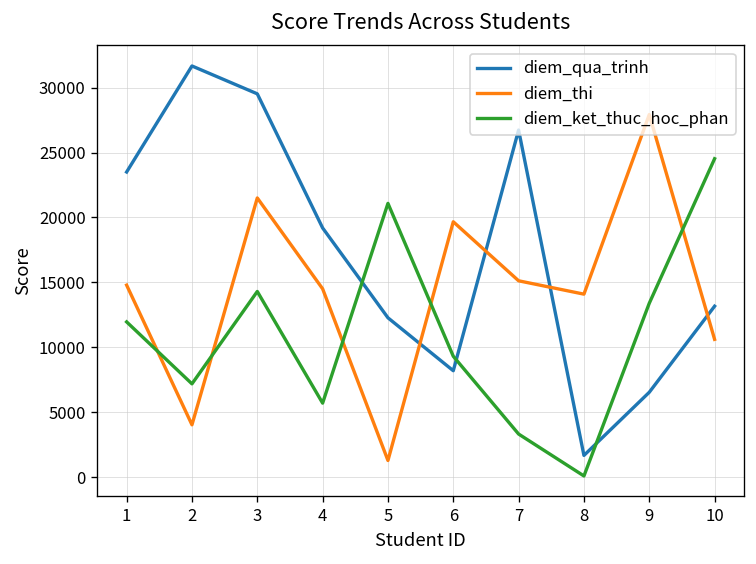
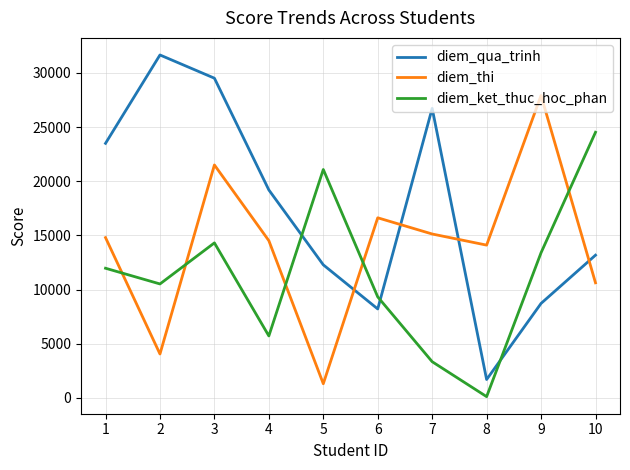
diem_ket_thuc_hoc_phan, 2: 7200 -> 10500
diem_thi, 6: 19700 -> 16600
diem_qua_trinh, 9: 6500 -> 8700
